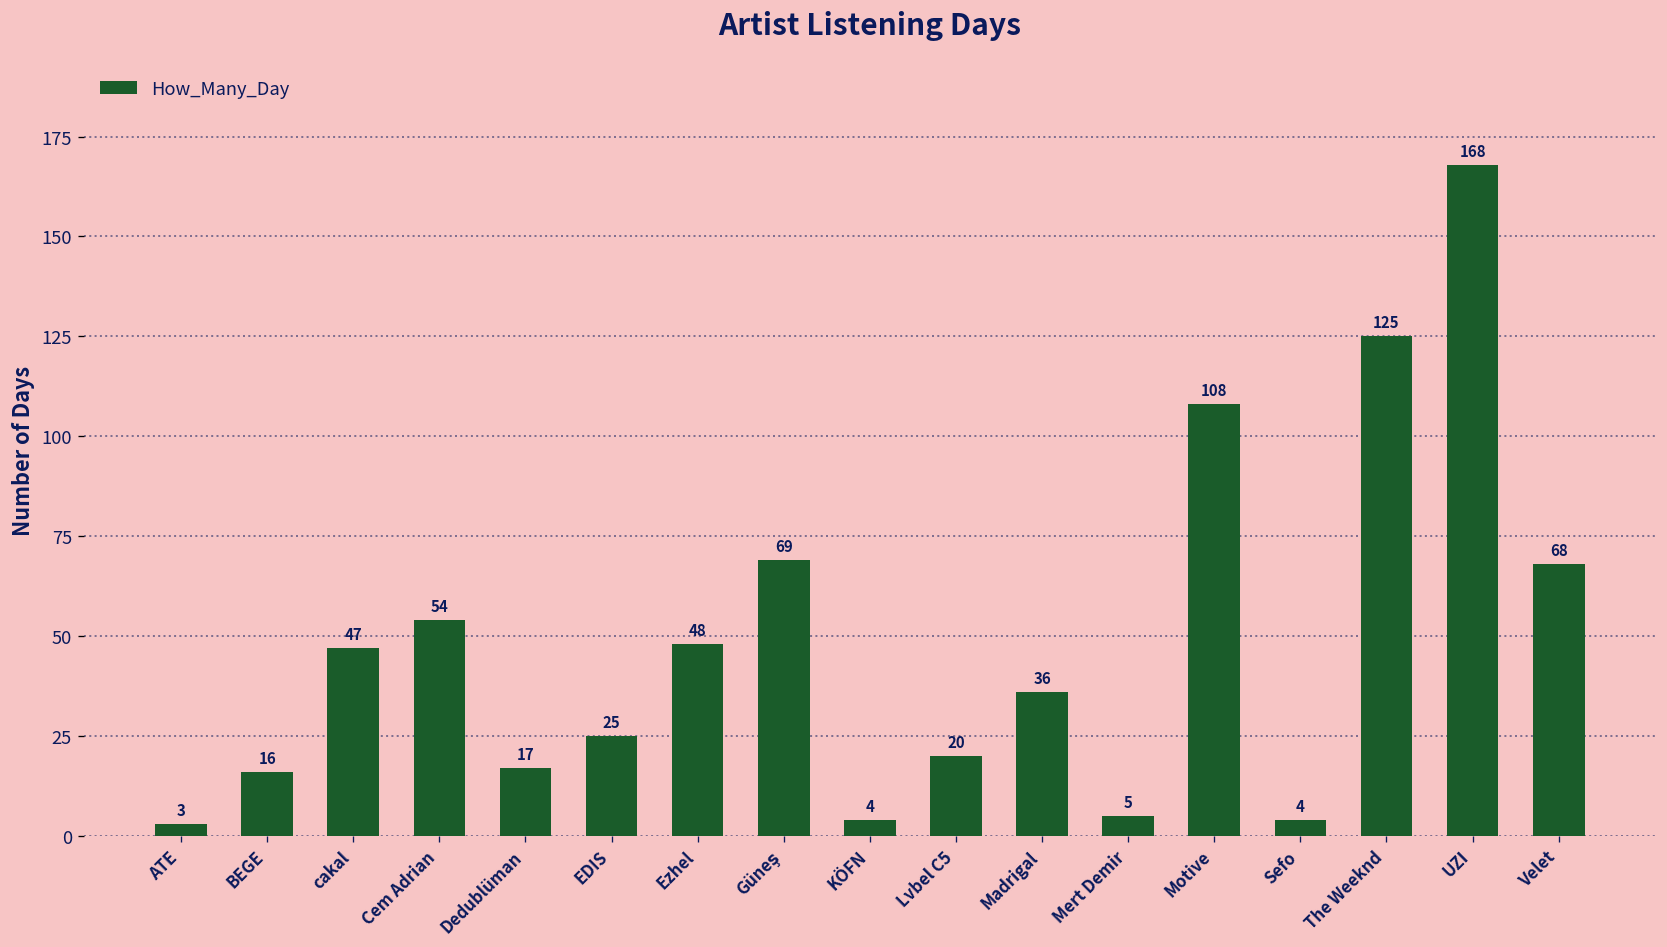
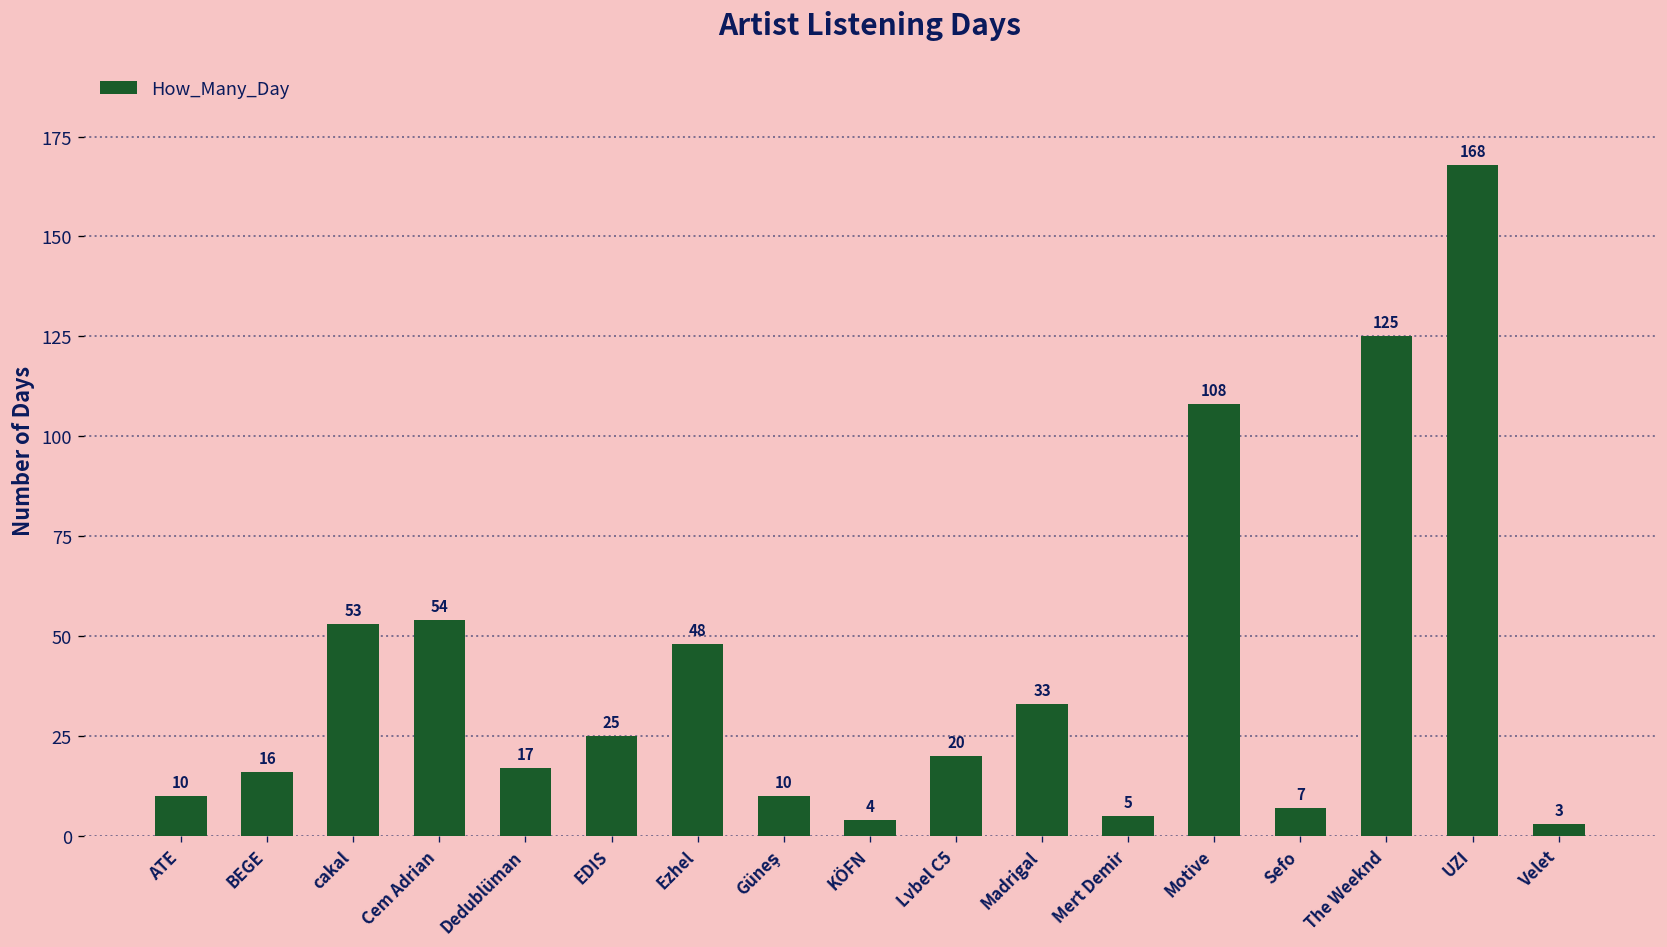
ATE: 3 -> 10
cakal: 47 -> 53
Güneş: 69 -> 10
Madrigal: 36 -> 33
Sefo: 4 -> 7
Velet: 68 -> 3
